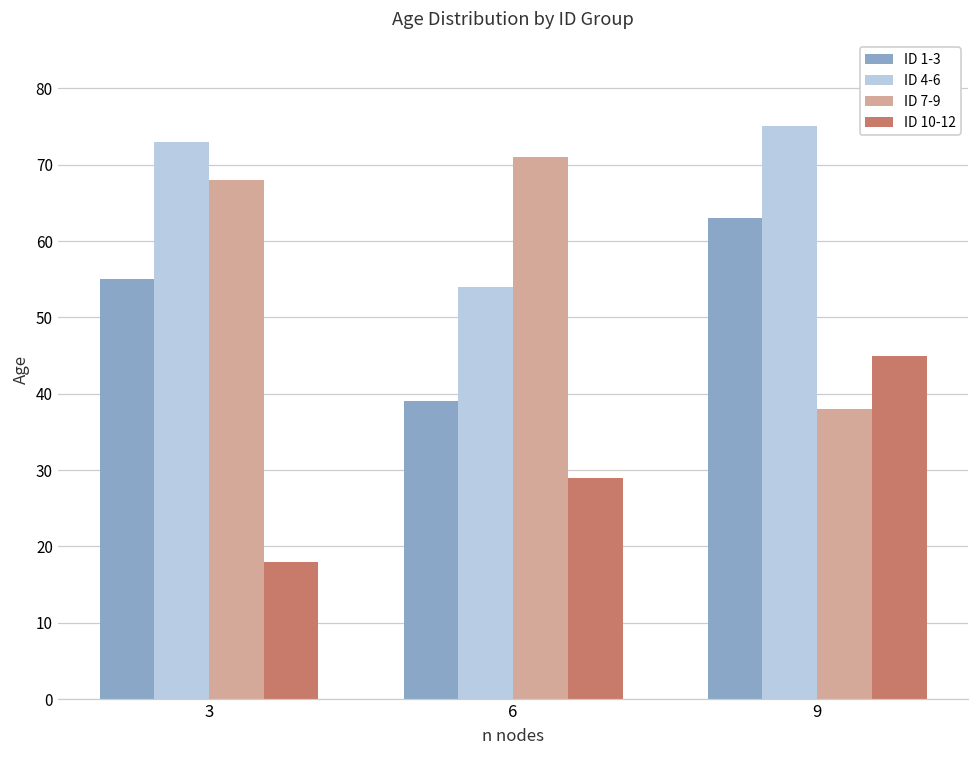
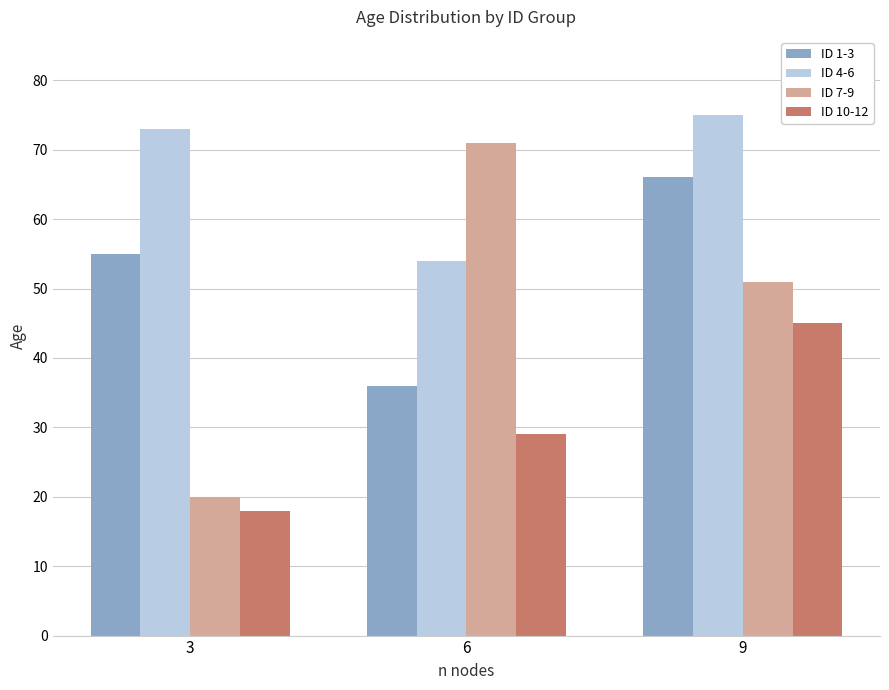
ID 7-9, 3: 68 -> 20
ID 1-3, 6: 39 -> 36
ID 1-3, 9: 63 -> 66
ID 7-9, 9: 38 -> 51
